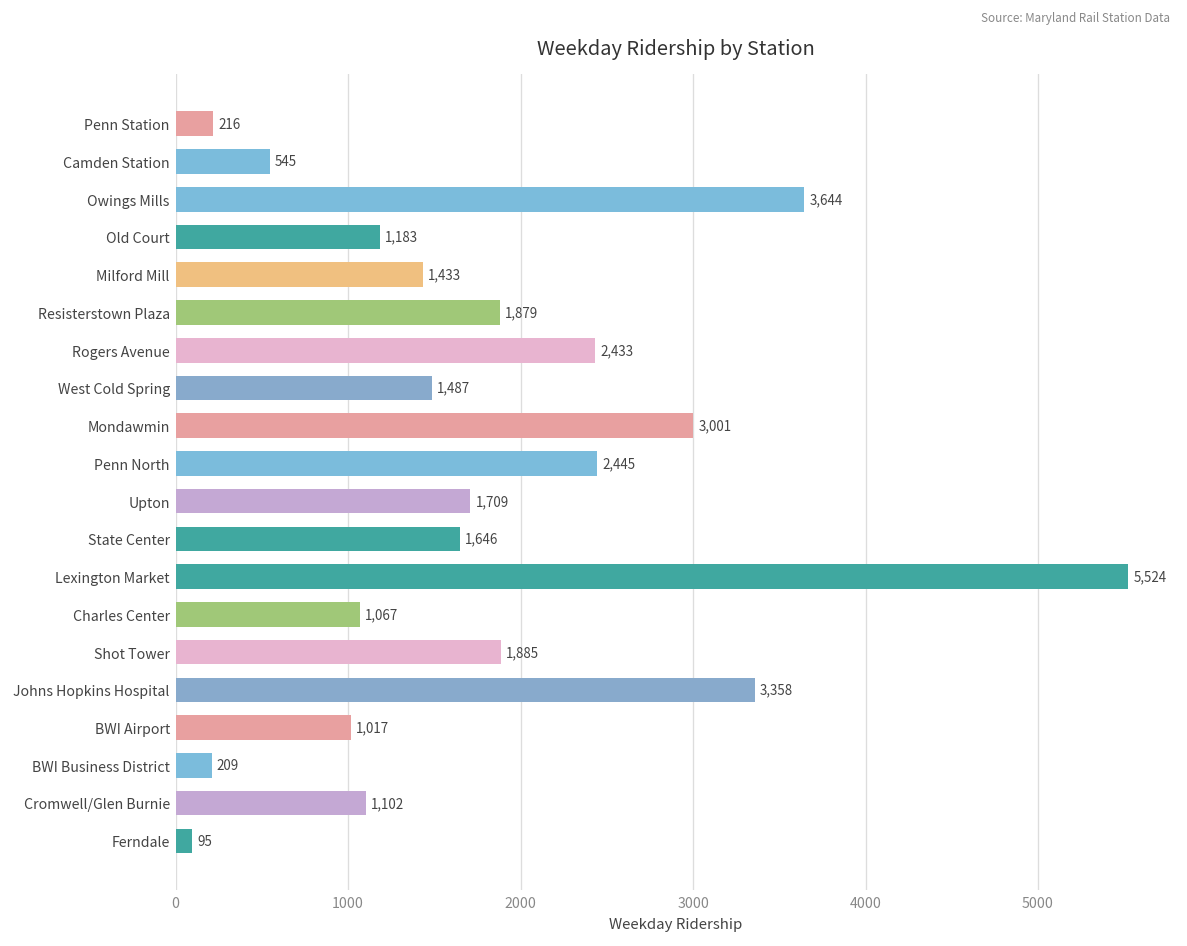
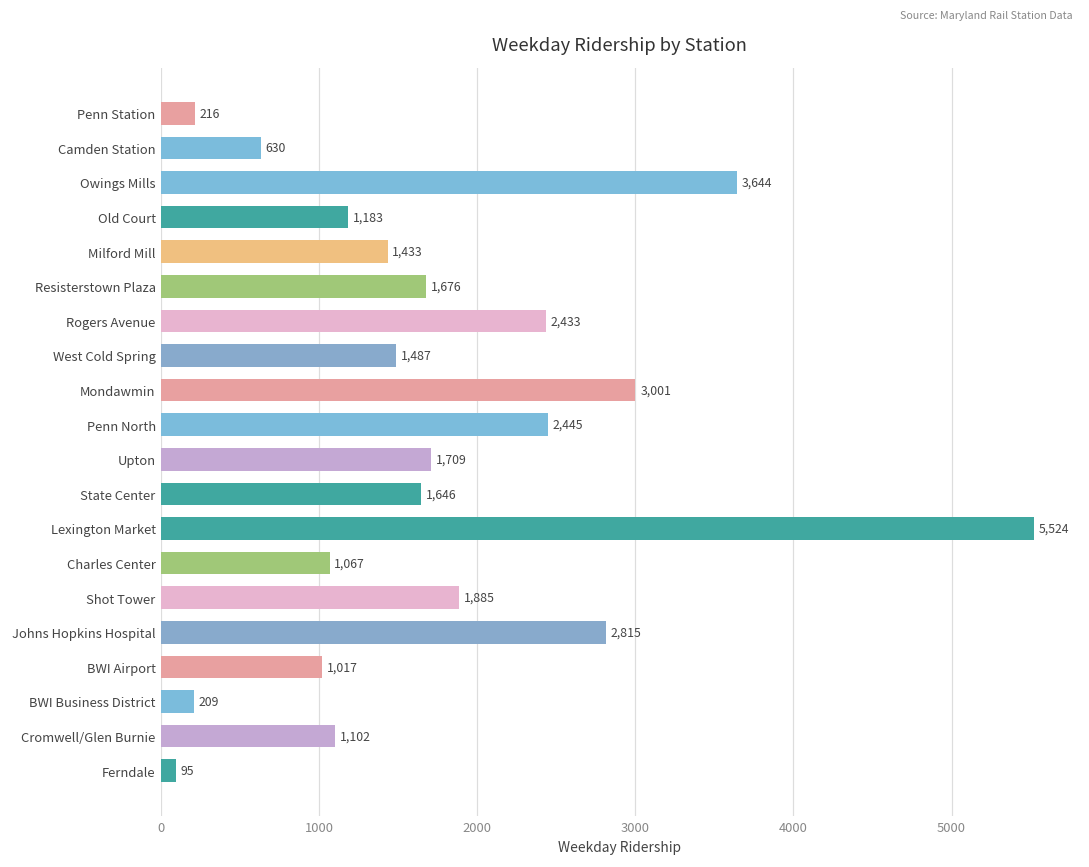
Camden Station: 545 -> 630
Resisterstown Plaza: 1,879 -> 1,676
Johns Hopkins Hospital: 3,358 -> 2,815
